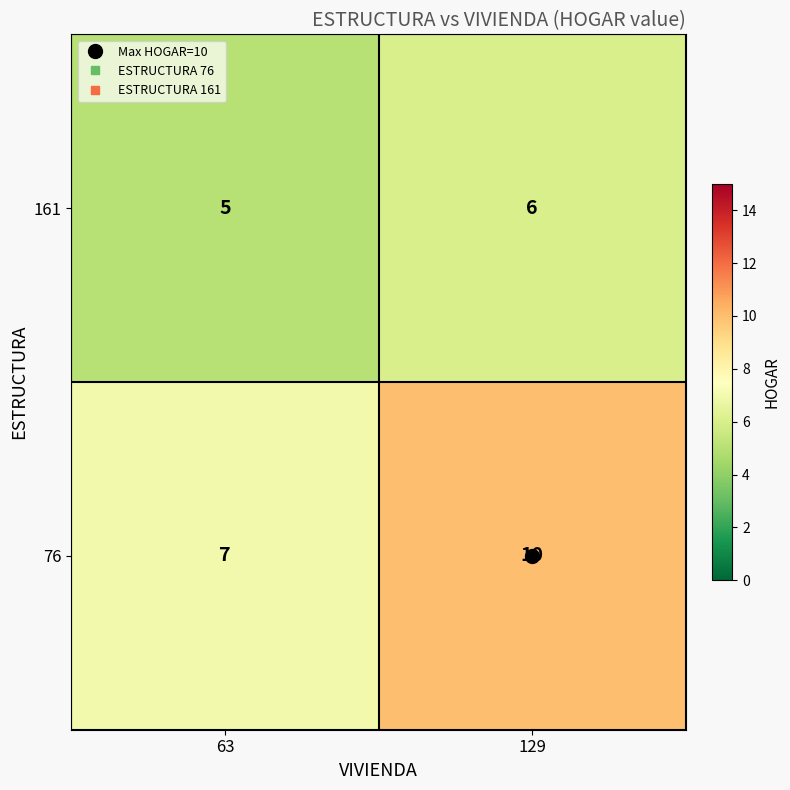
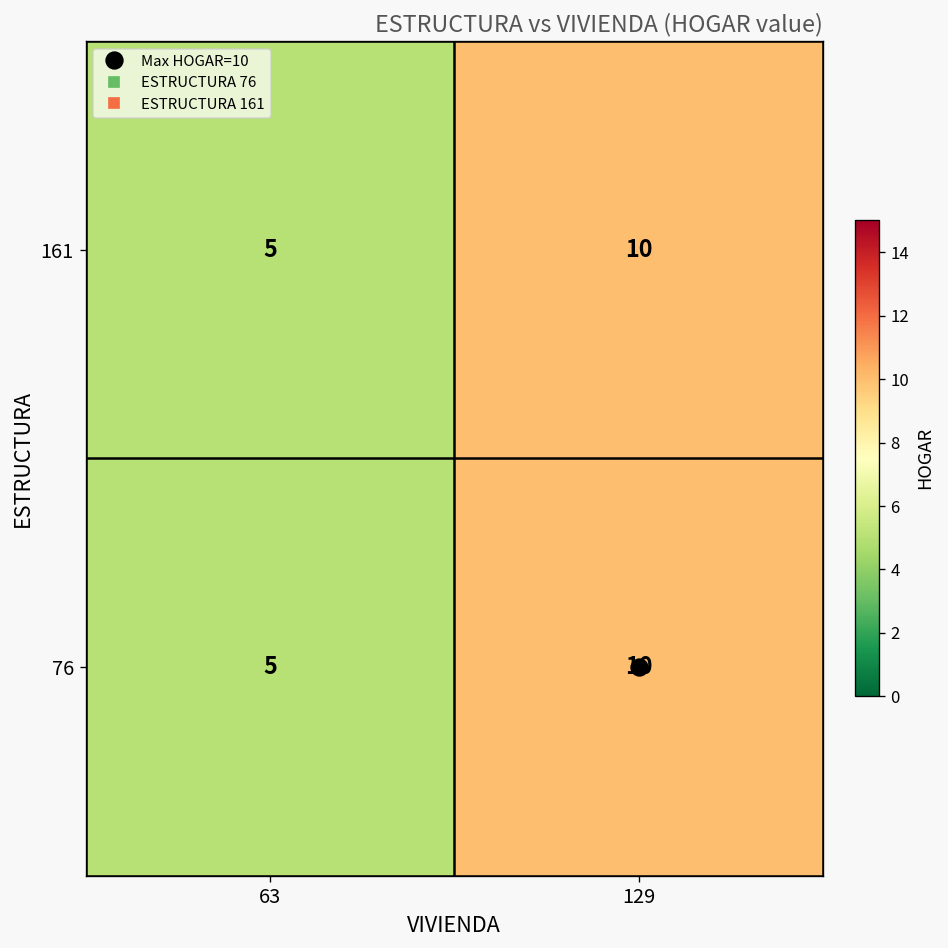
161, 129: 6 -> 10
76, 63: 7 -> 5
